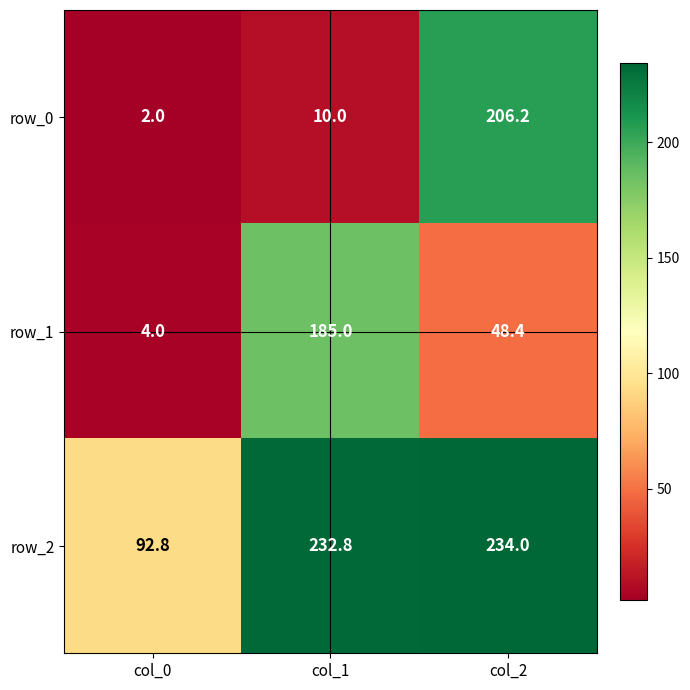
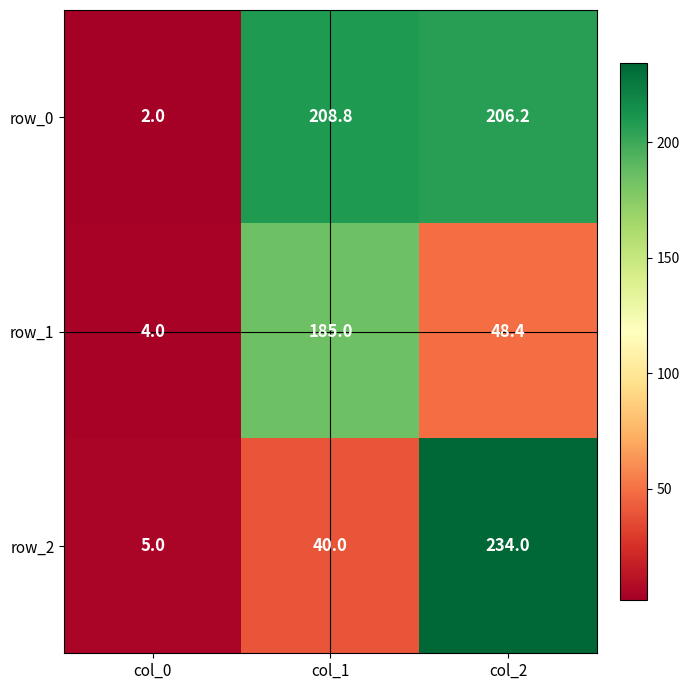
row_0, col_1: 10.0 -> 208.8
row_2, col_0: 92.8 -> 5.0
row_2, col_1: 232.8 -> 40.0
